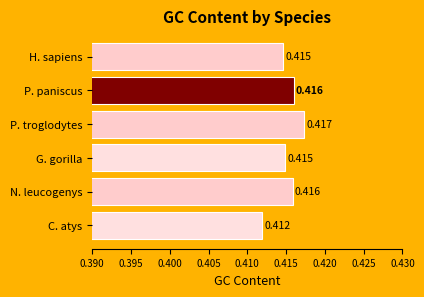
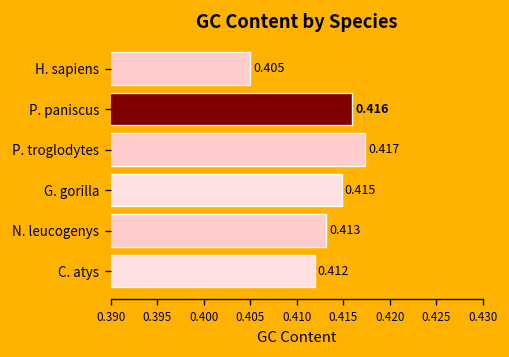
H. sapiens: 0.415 -> 0.405
N. leucogenys: 0.416 -> 0.413
